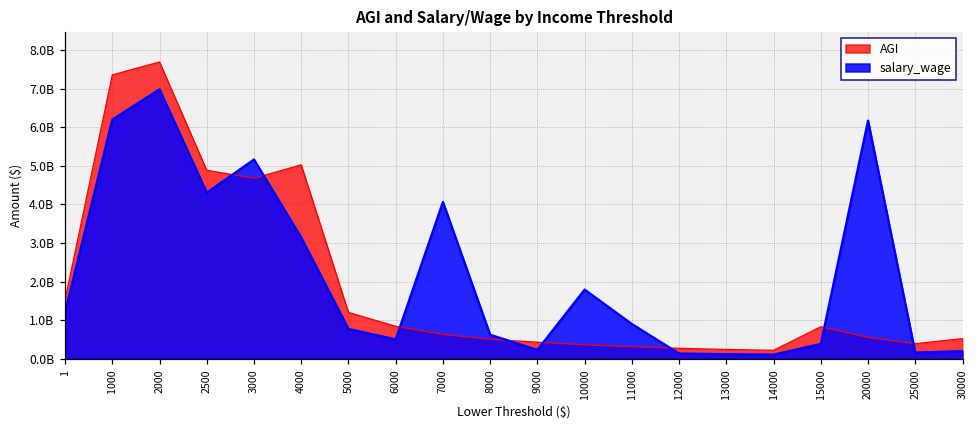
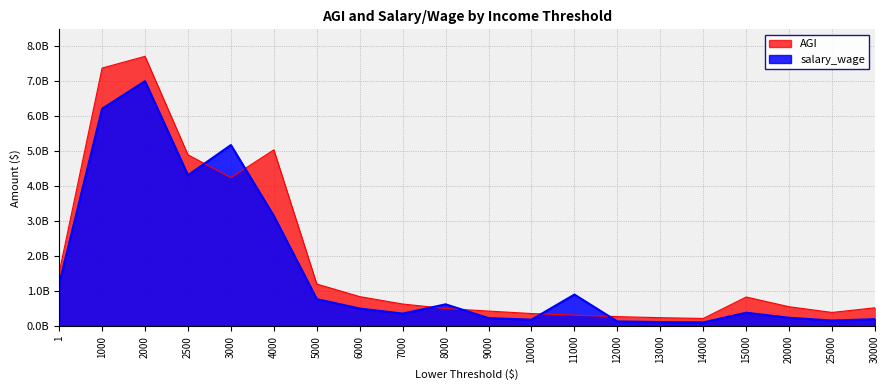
AGI, 3000: 4700000000 -> 4200000000
salary_wage, 7000: 4100000000 -> 400000000
salary_wage, 10000: 1800000000 -> 200000000
salary_wage, 20000: 6200000000 -> 200000000
